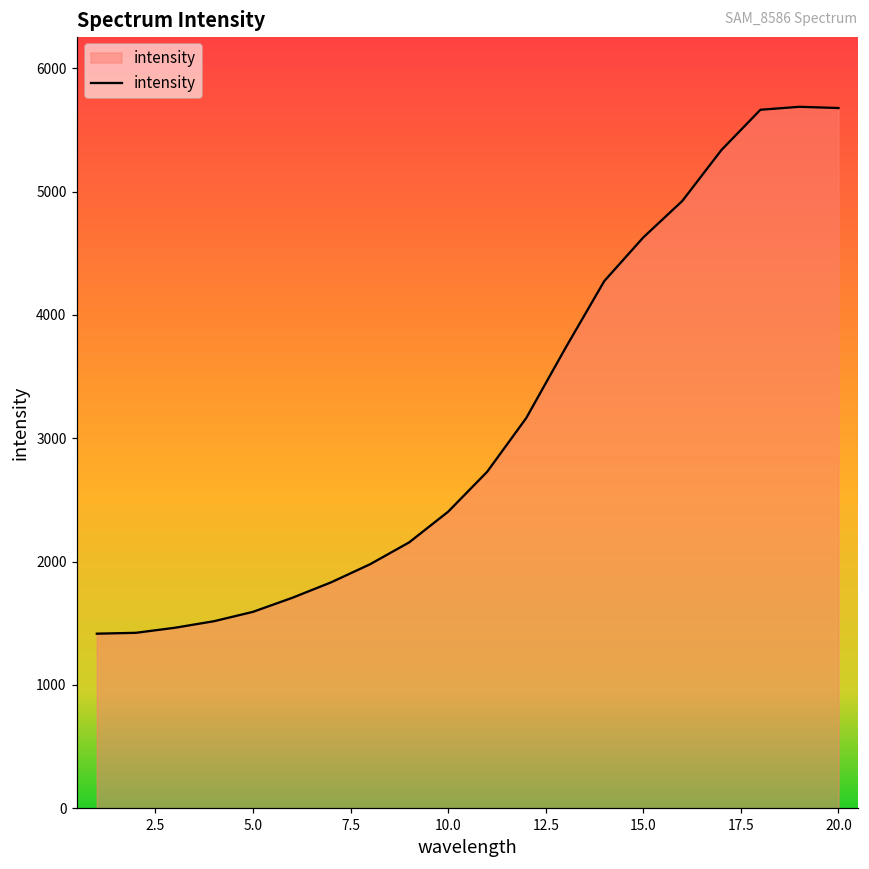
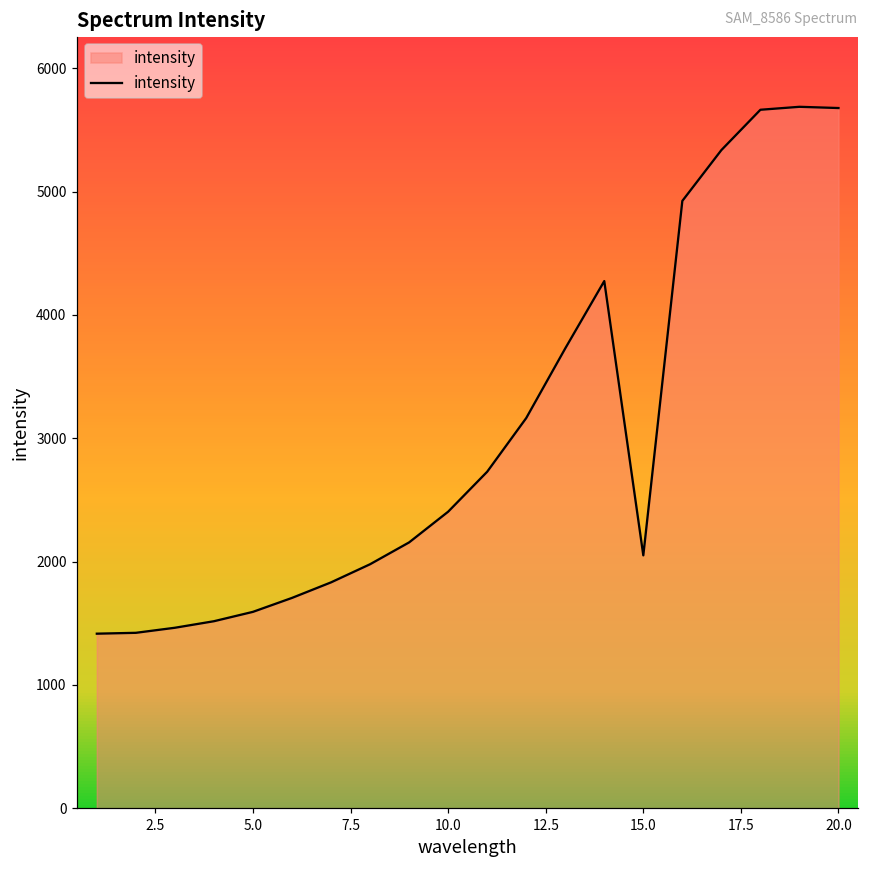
15.0: 4630 -> 2050
